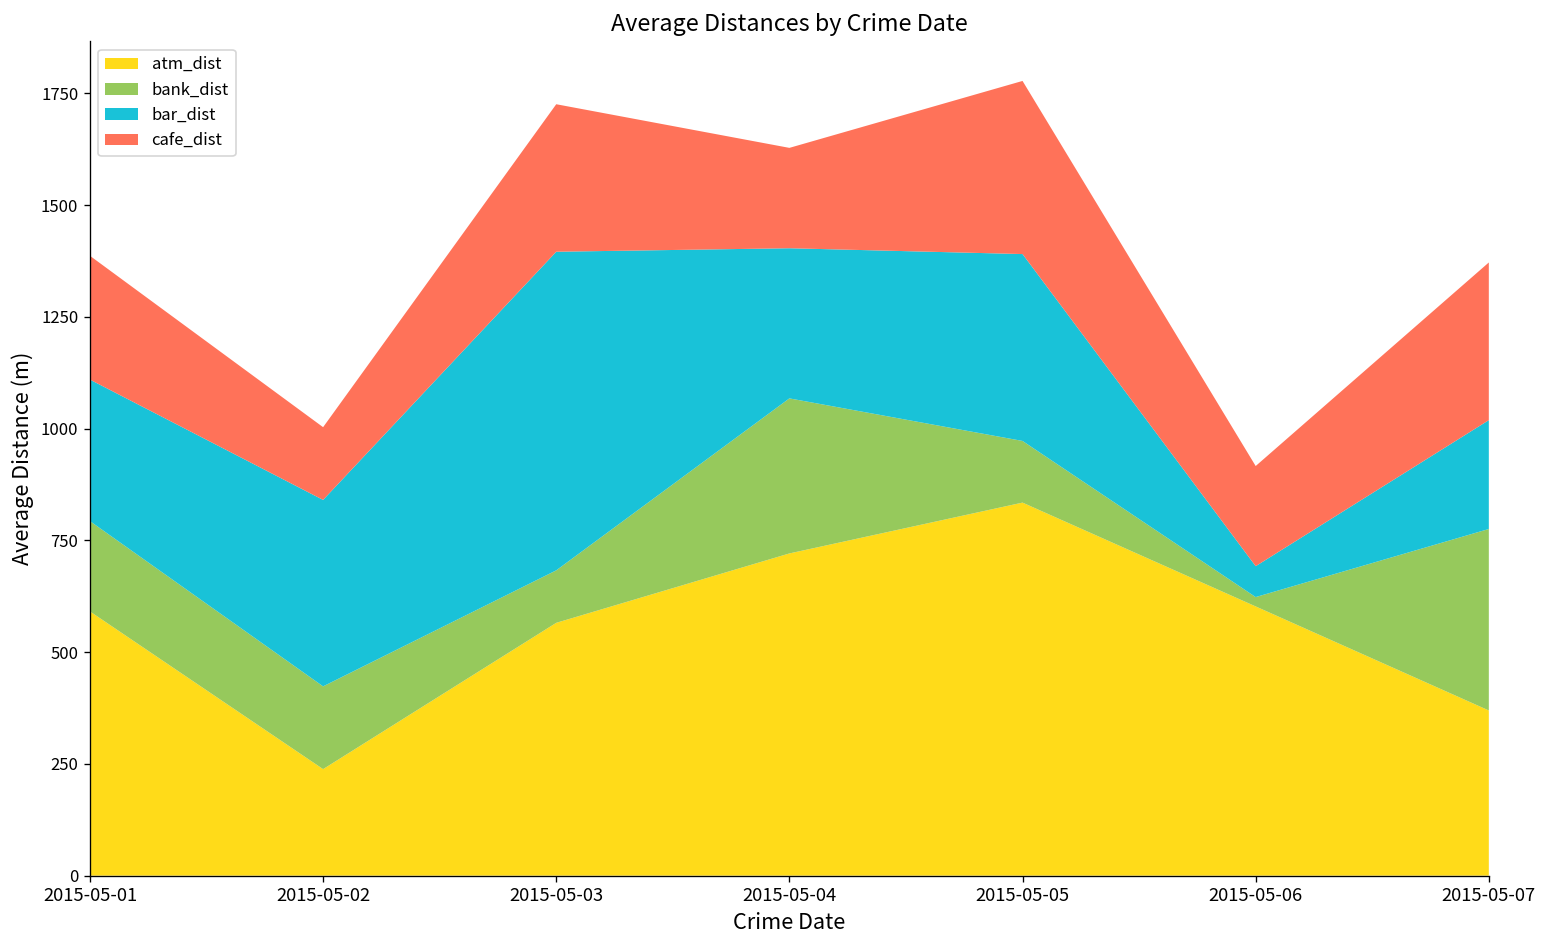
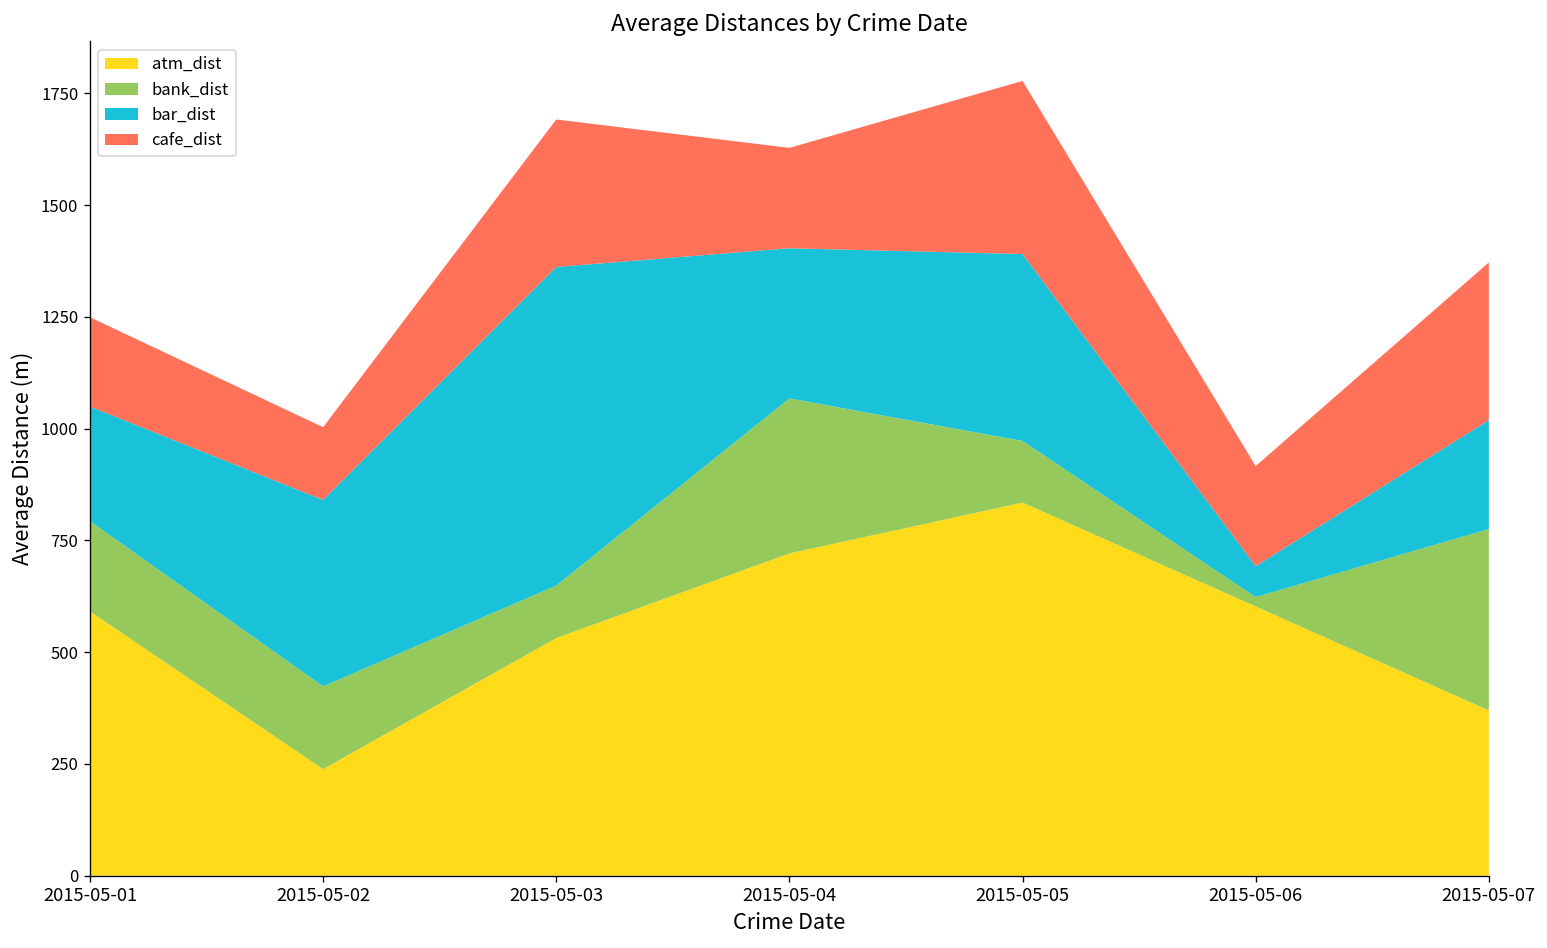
bar_dist, 2015-05-01: 320 -> 260
cafe_dist, 2015-05-01: 280 -> 200
atm_dist, 2015-05-03: 570 -> 530
